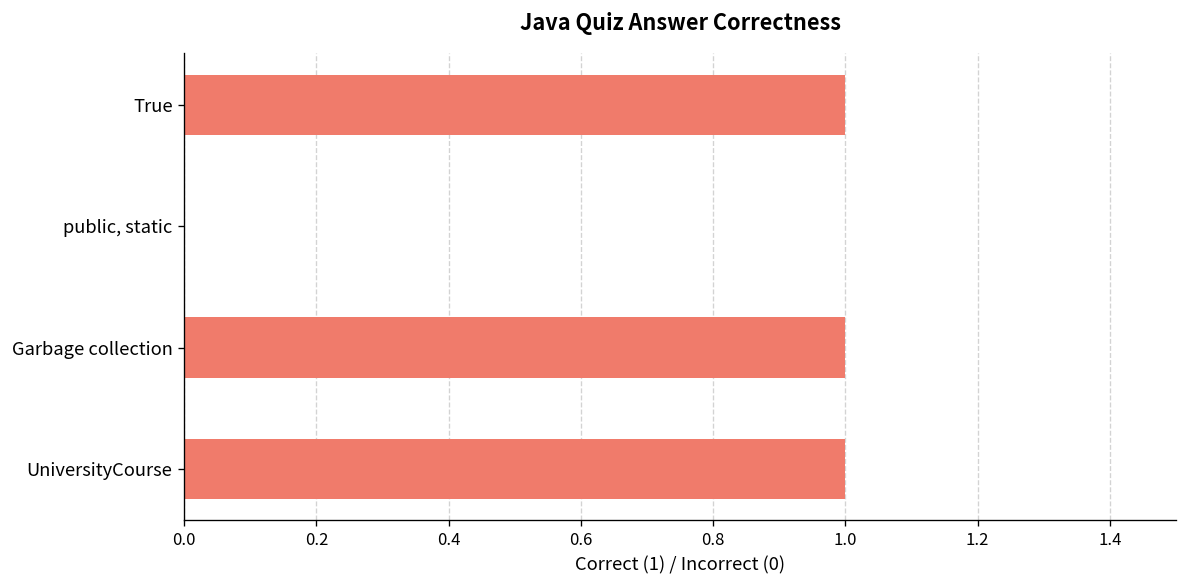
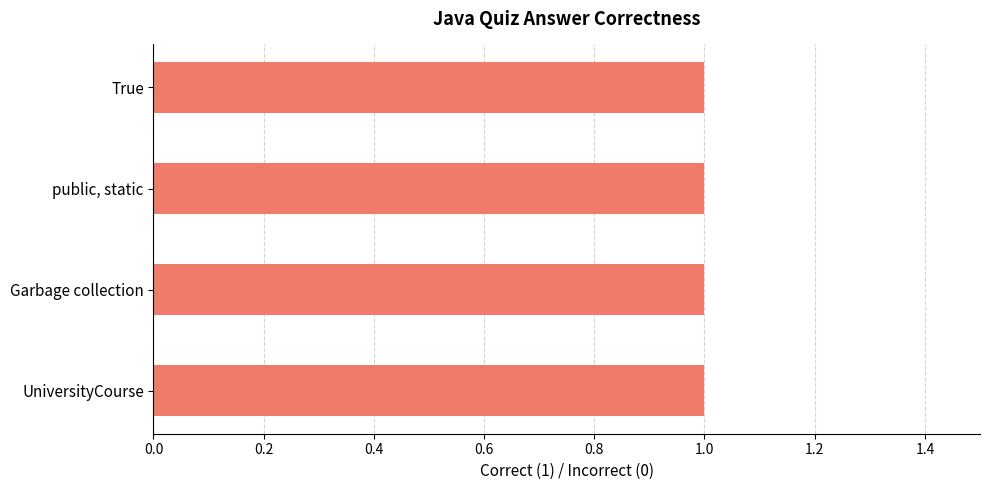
public, static: 0 -> 1
